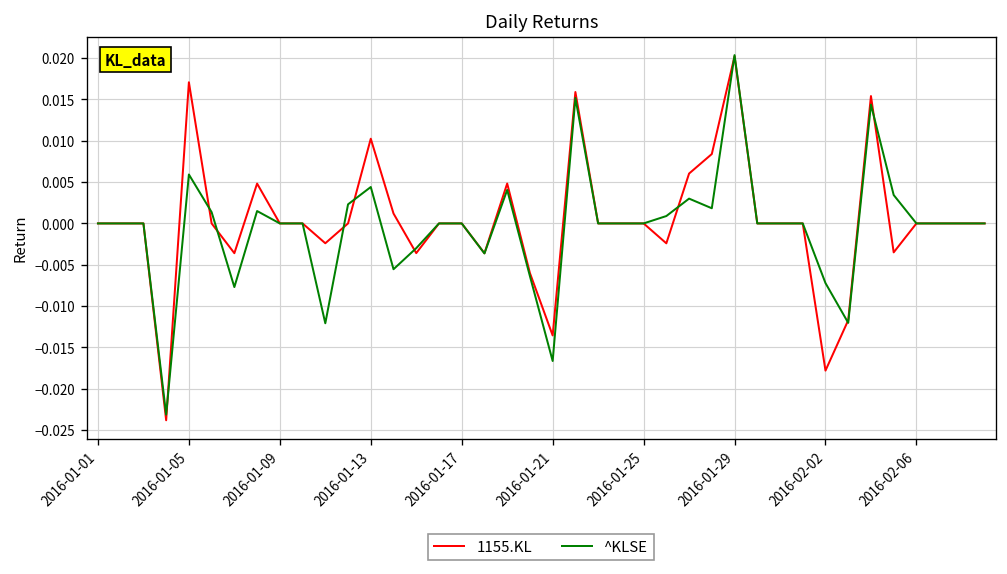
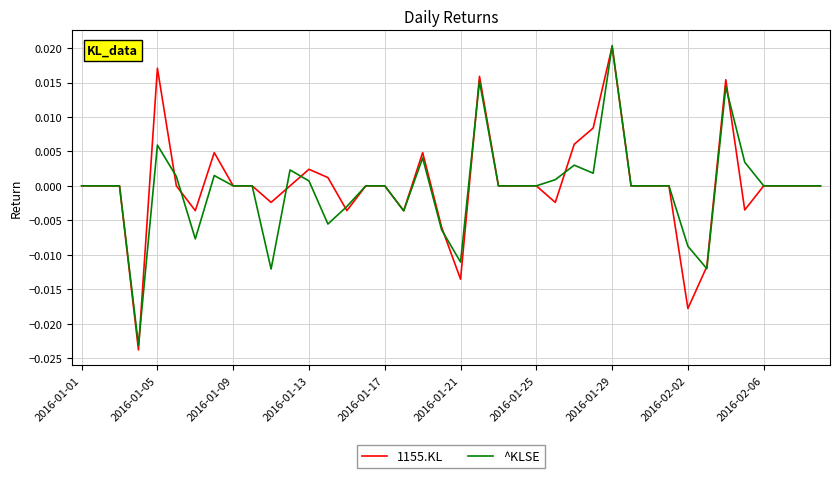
1155.KL, 2016-01-13: 0.010 -> 0.002
^KLSE, 2016-01-13: 0.004 -> 0.001
^KLSE, 2016-01-21: -0.017 -> -0.011
^KLSE, 2016-02-02: -0.007 -> -0.009
